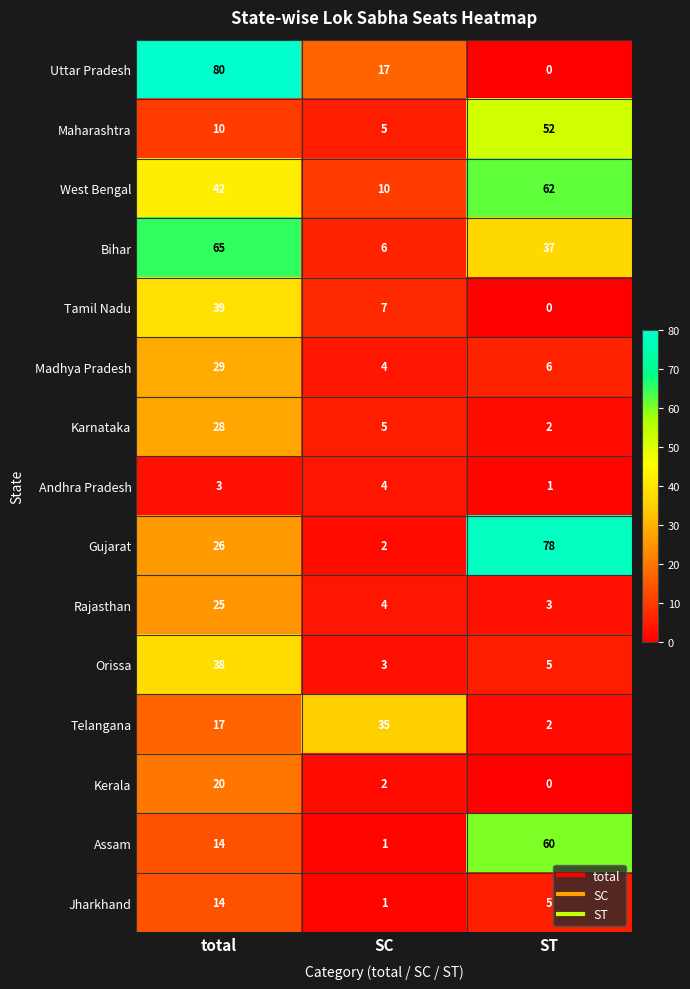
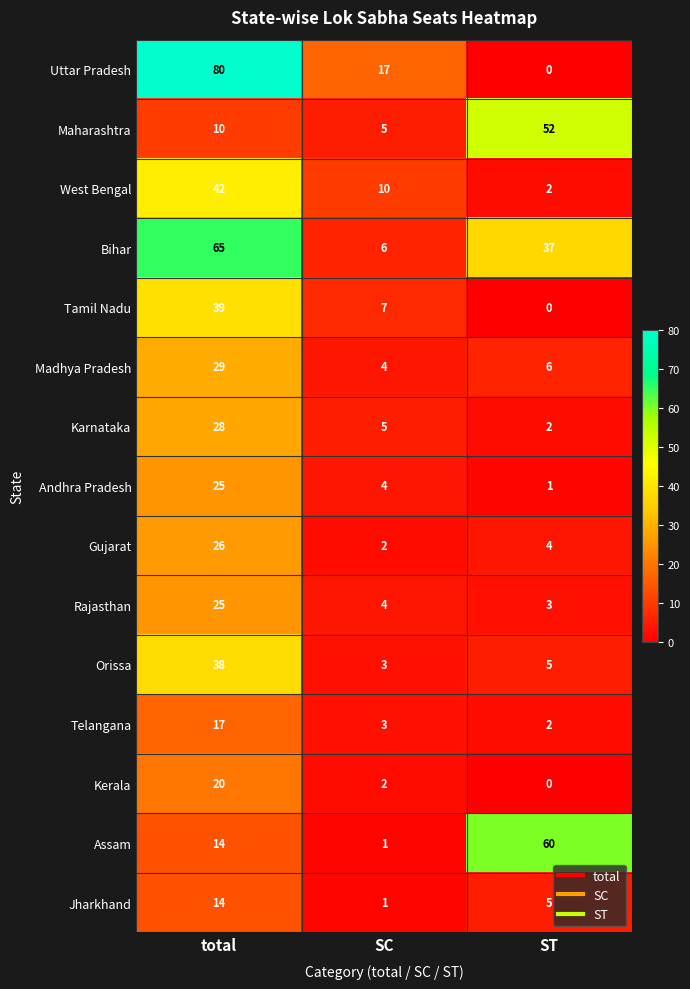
West Bengal, ST: 62 -> 2
Andhra Pradesh, total: 3 -> 25
Gujarat, ST: 78 -> 4
Telangana, SC: 35 -> 3
